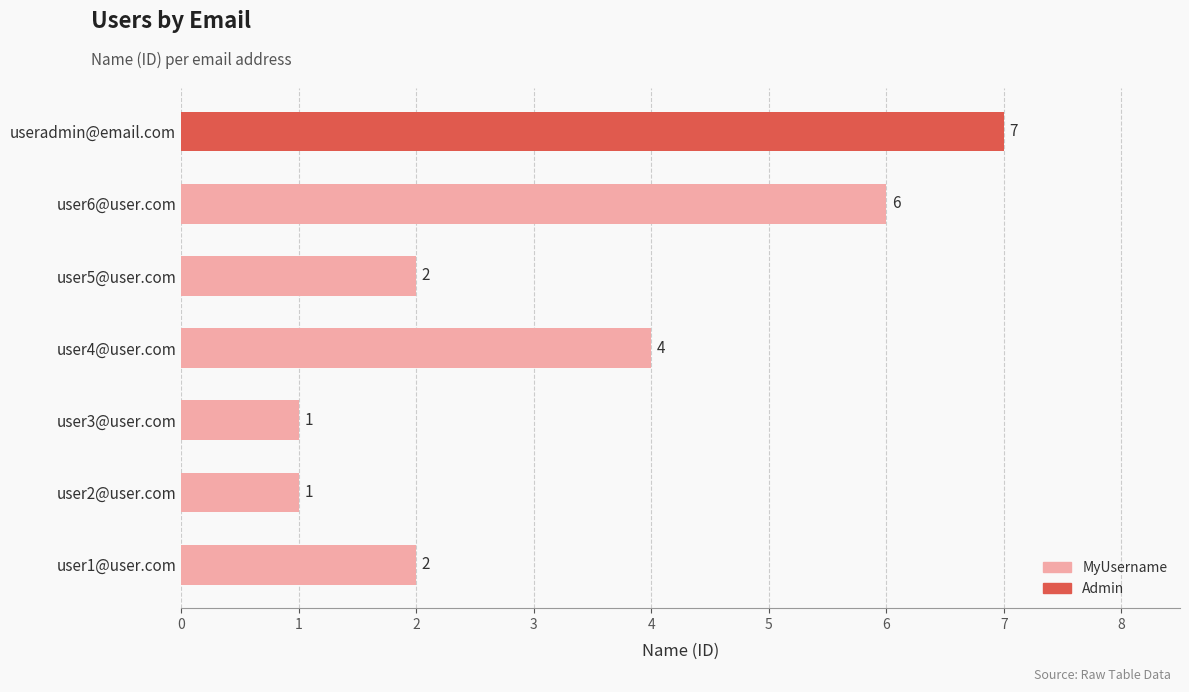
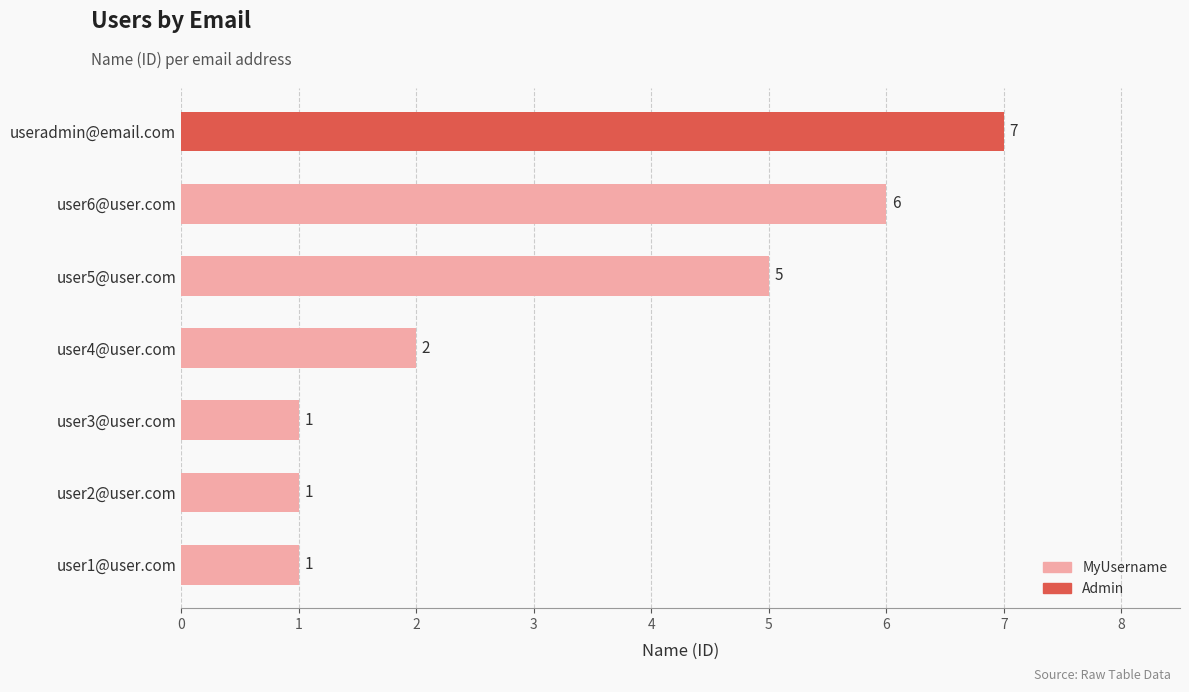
user5@user.com: 2 -> 5
user4@user.com: 4 -> 2
user1@user.com: 2 -> 1
